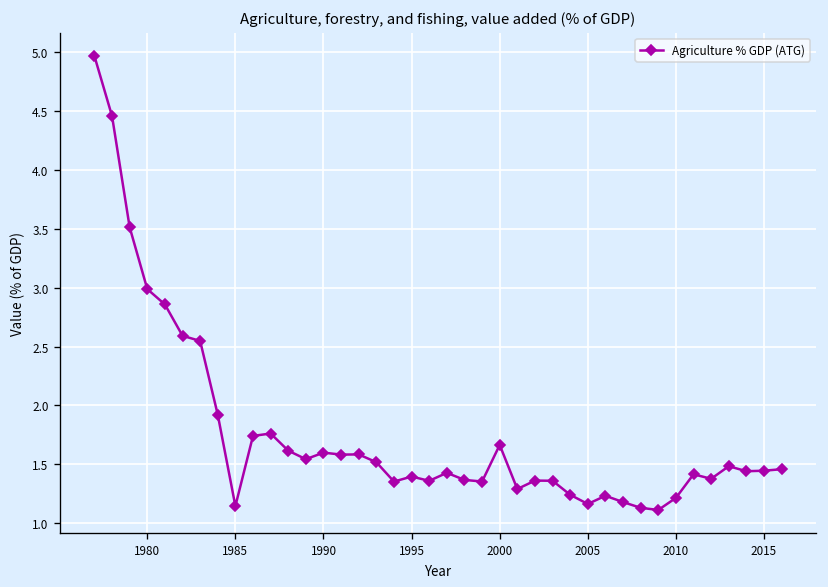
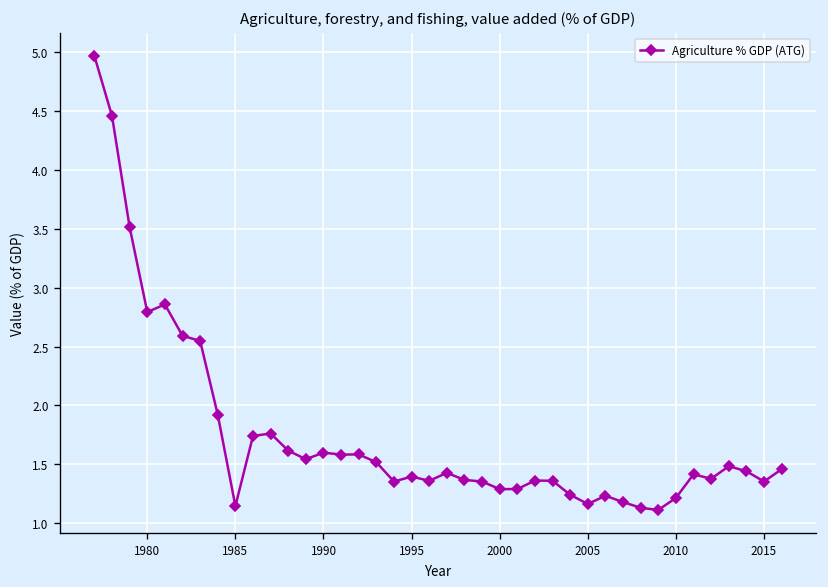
1980: 3.0 -> 2.8
2000: 1.7 -> 1.3
2015: 1.45 -> 1.35
